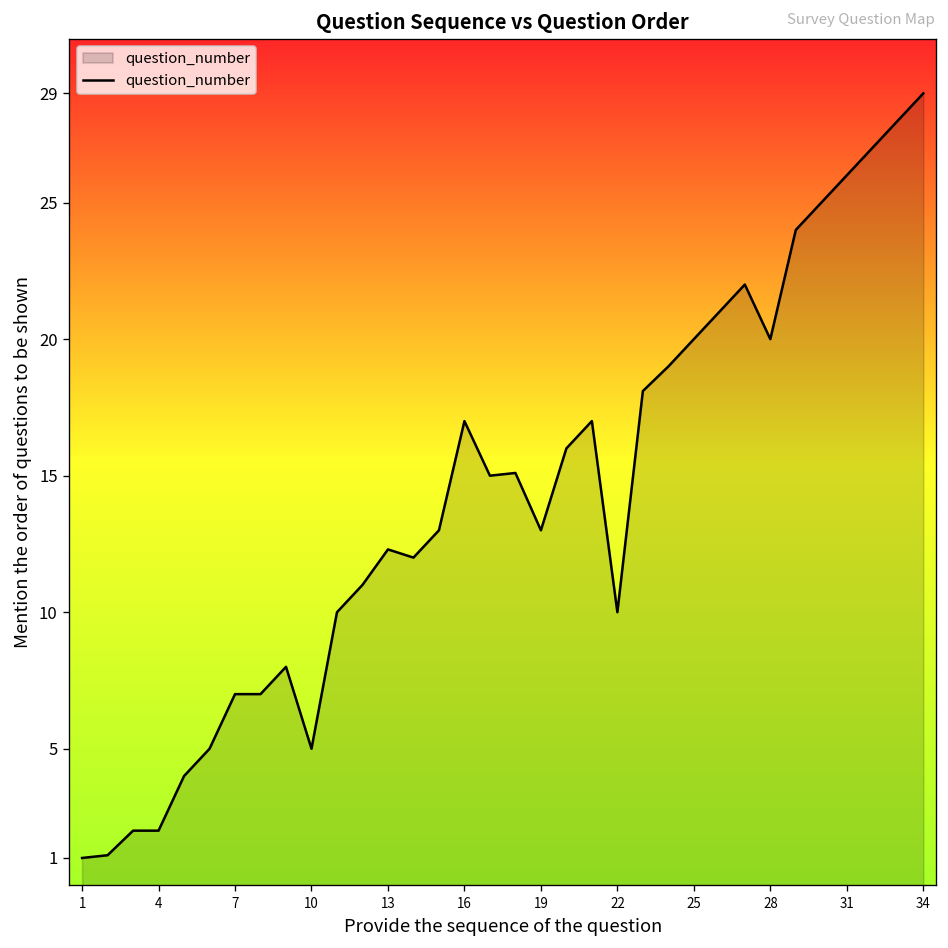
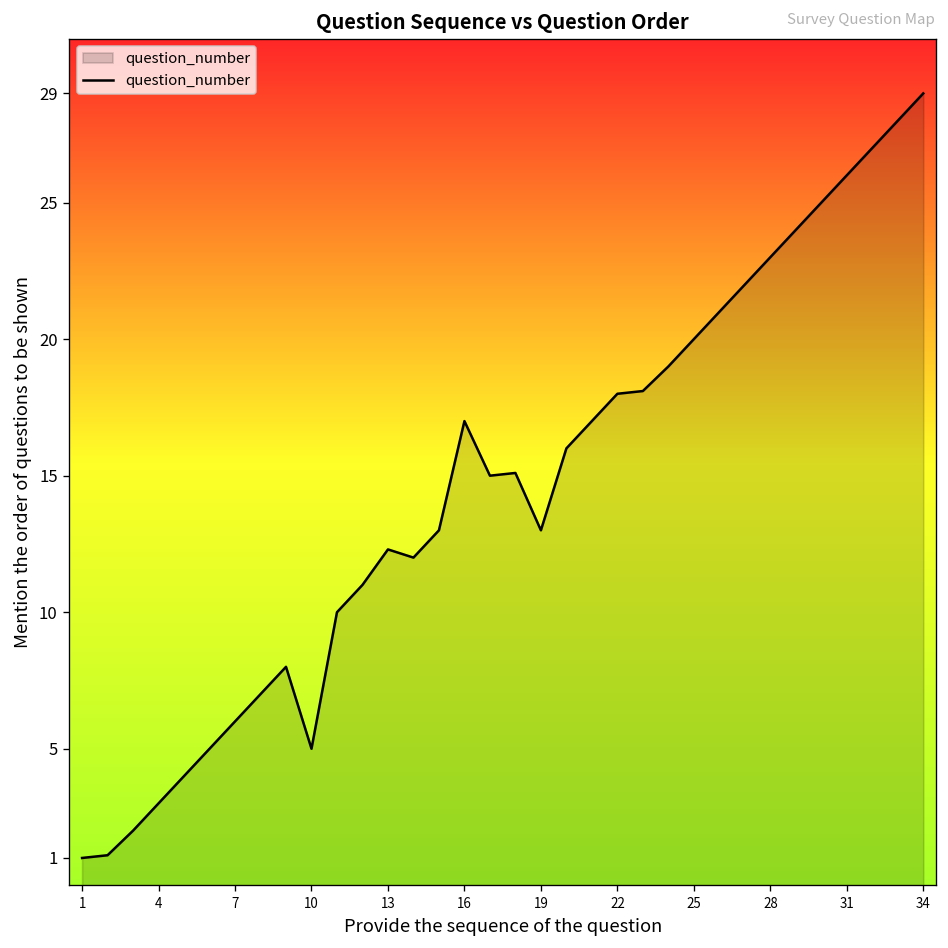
4: 2 -> 3
7: 7 -> 6
22: 10 -> 18
28: 20 -> 23
